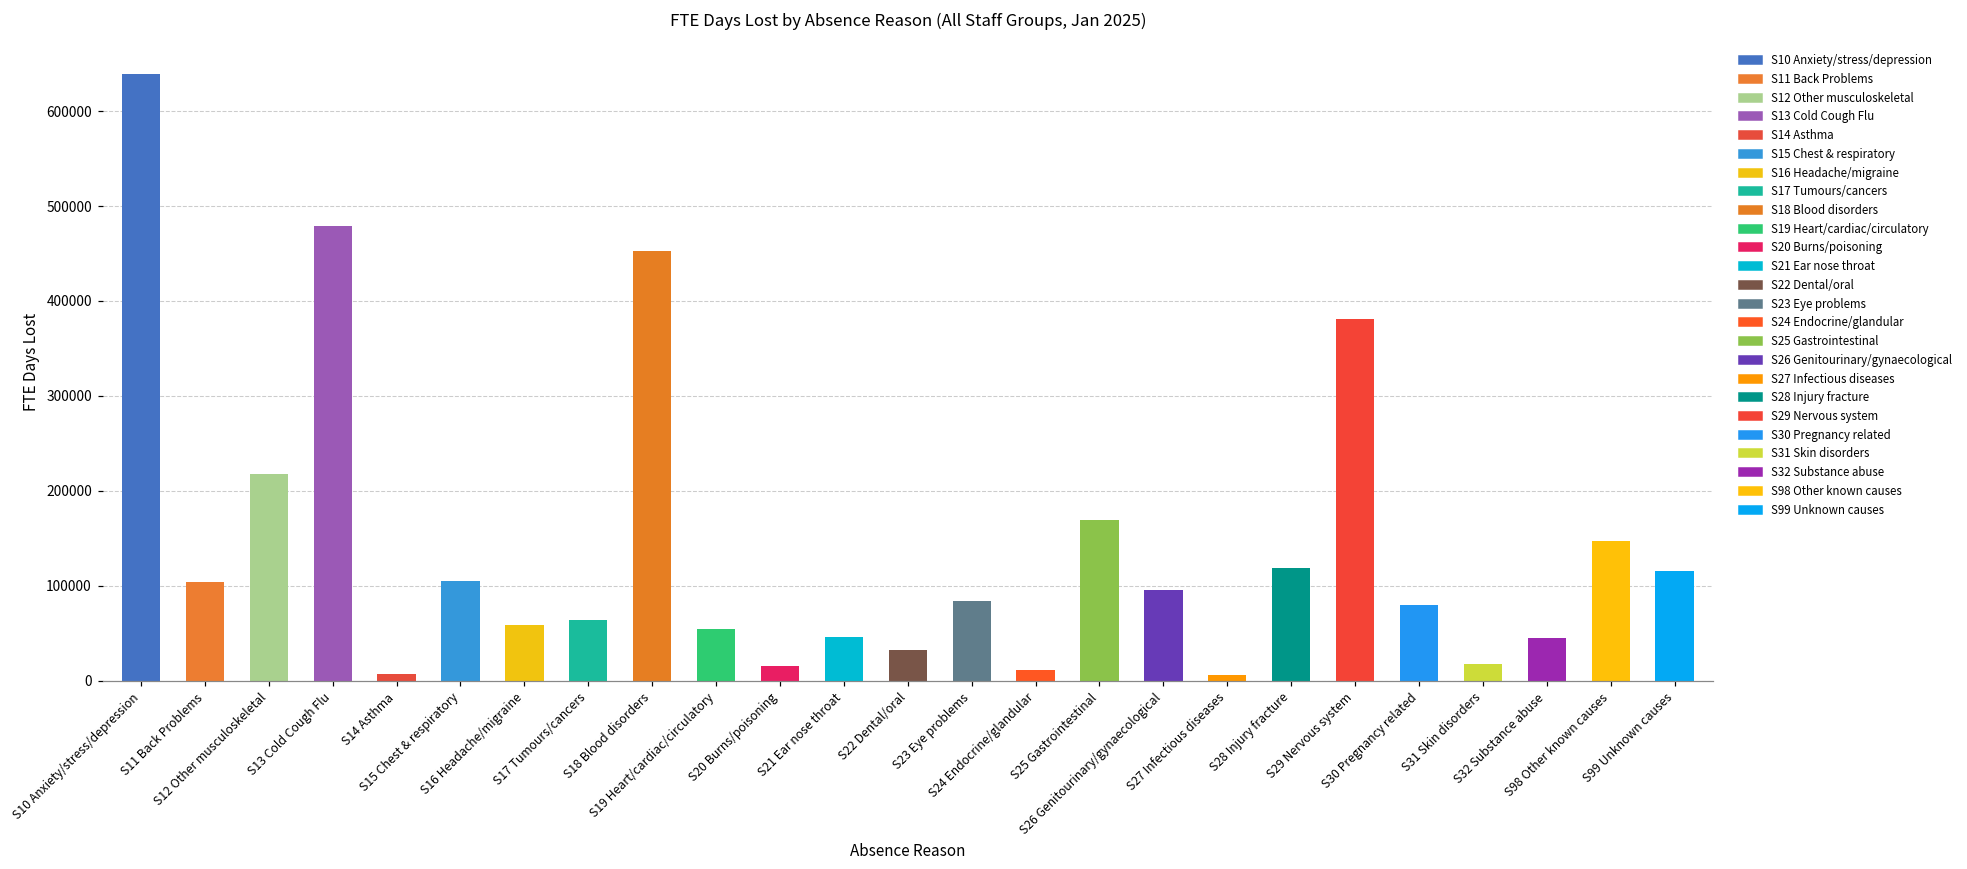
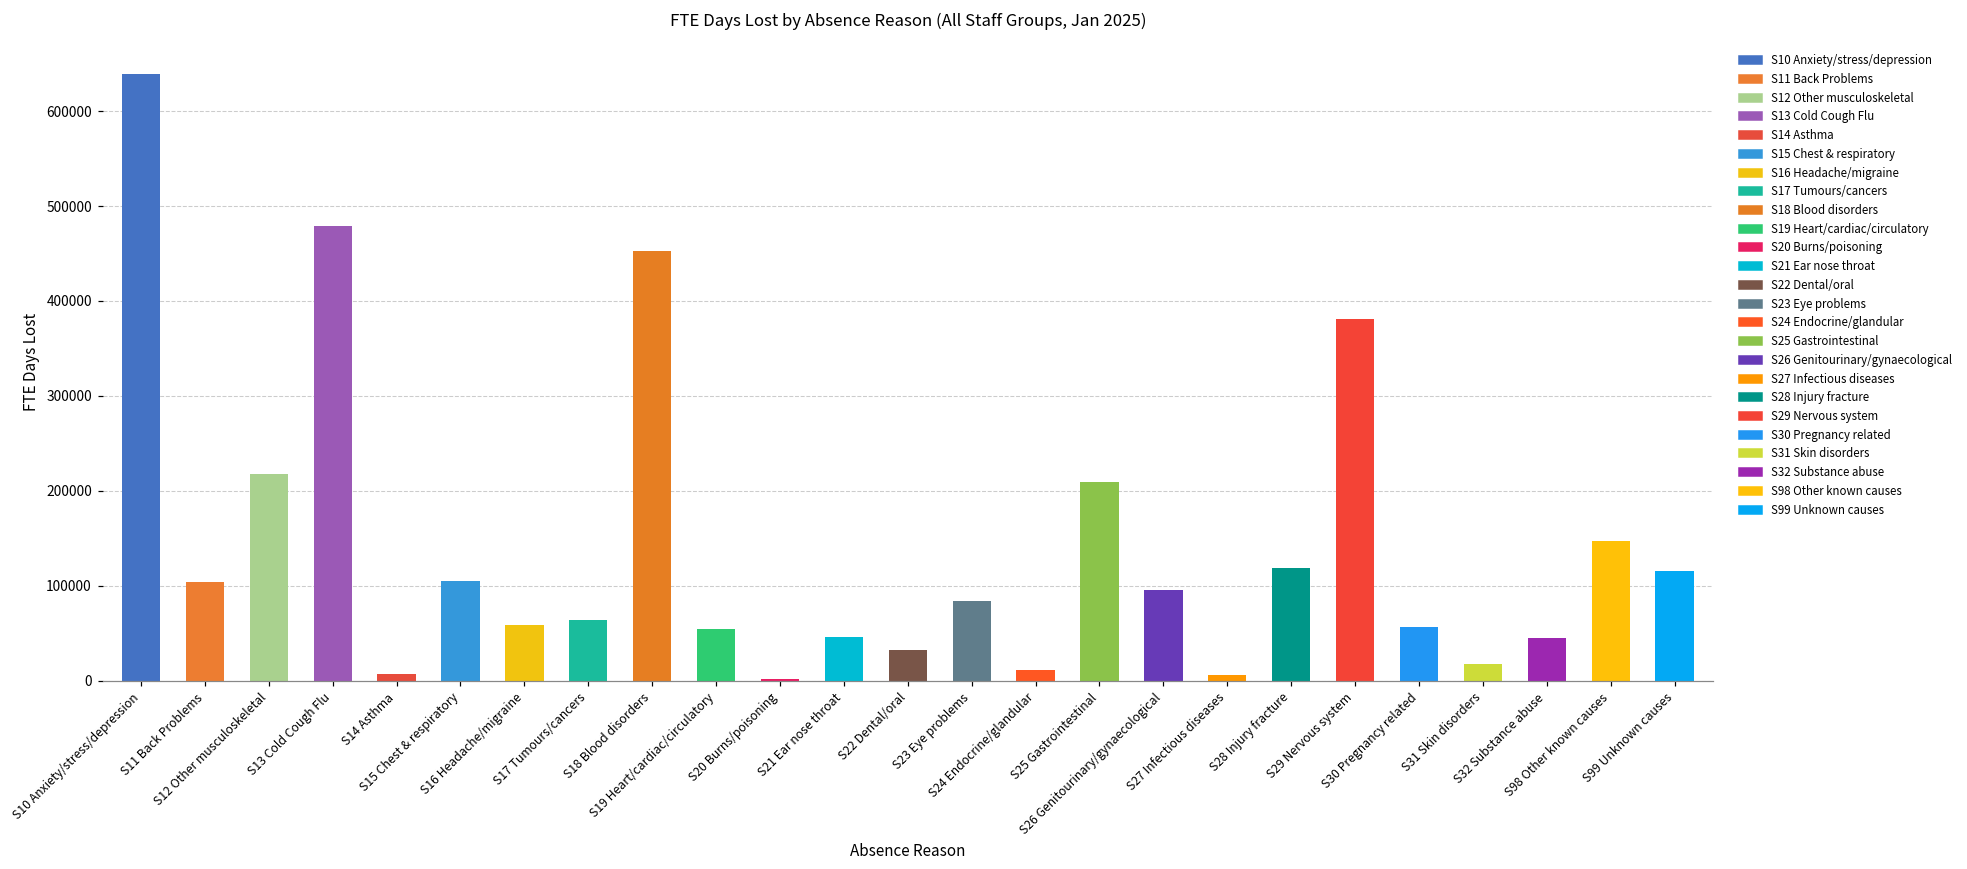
S20 Burns/poisoning: 20000 -> 0
S25 Gastrointestinal: 170000 -> 210000
S30 Pregnancy related: 80000 -> 60000
